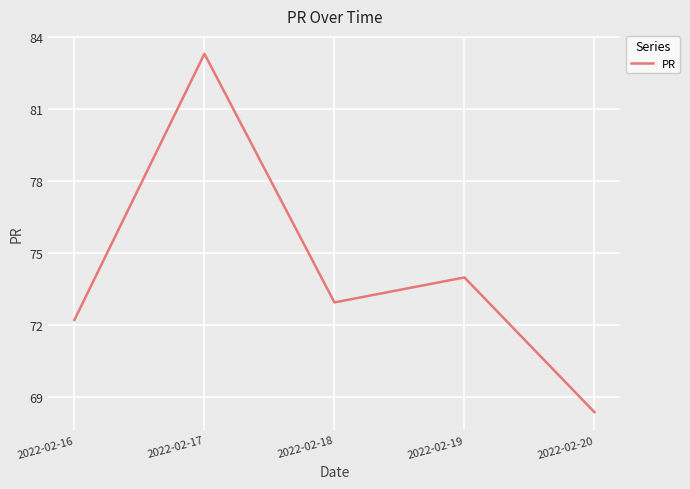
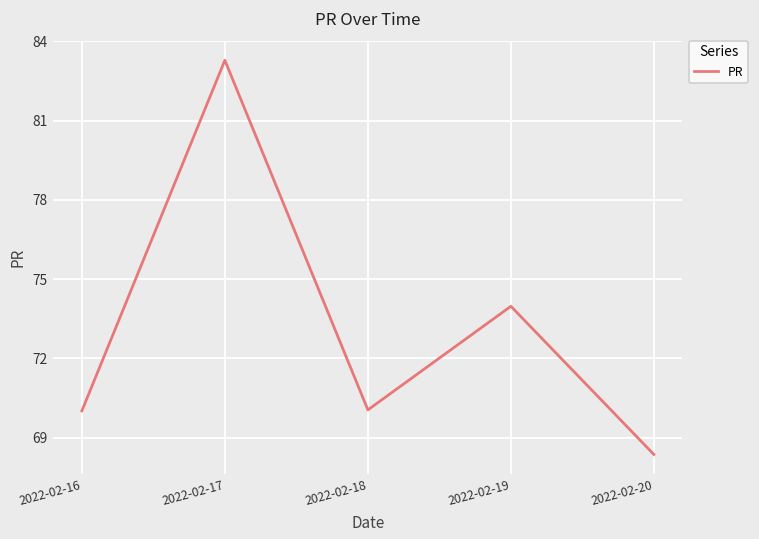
2022-02-16: 72.2 -> 70.0
2022-02-18: 72.9 -> 70.1
